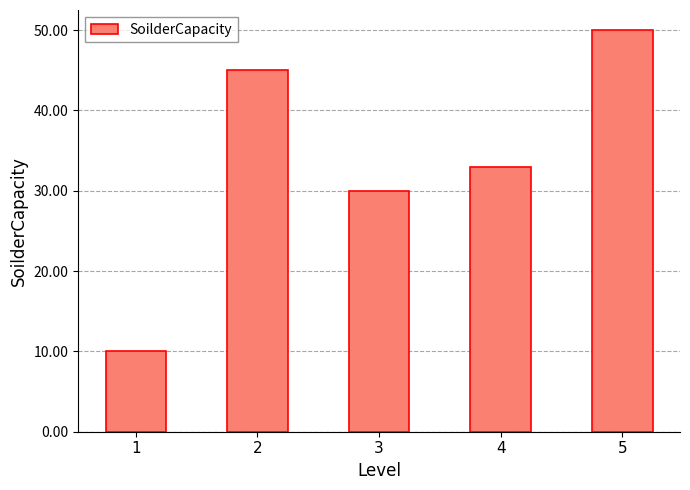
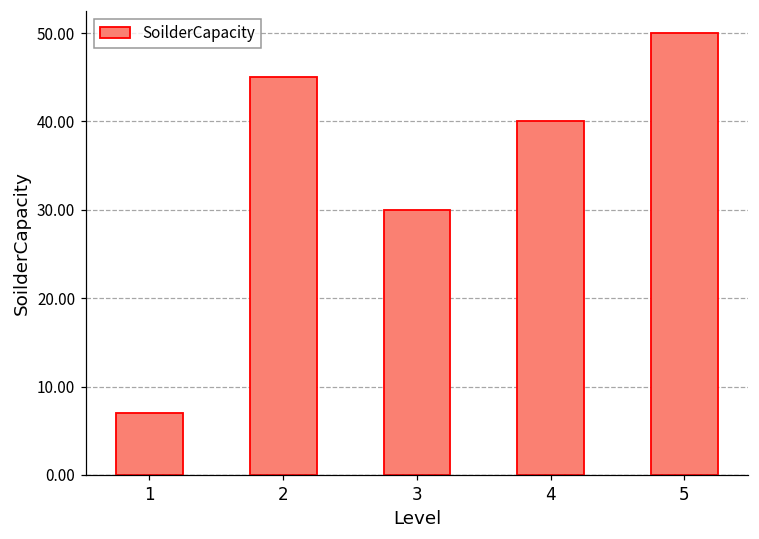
1: 10 -> 7
4: 33 -> 40
